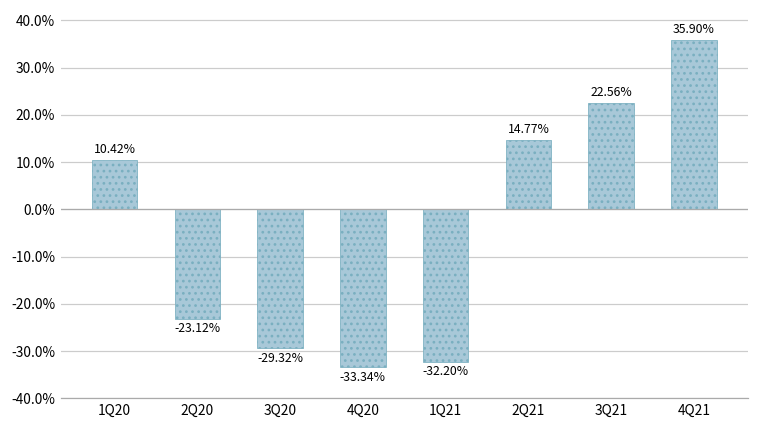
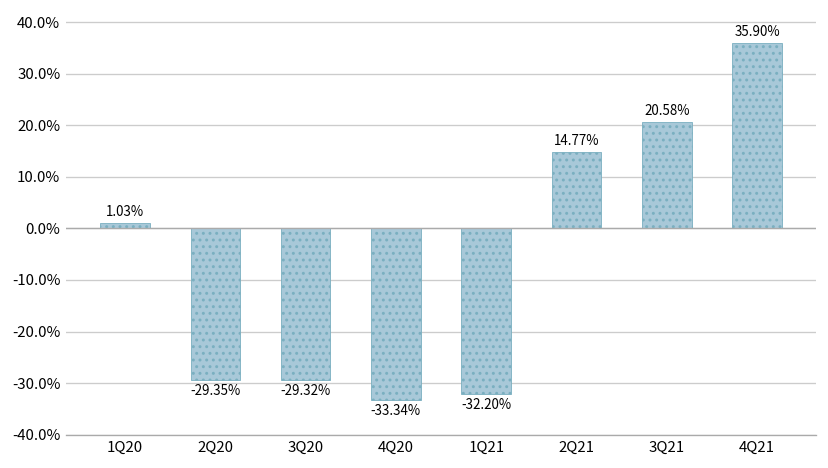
1Q20: 10.42% -> 1.03%
2Q20: -23.12% -> -29.35%
3Q21: 22.56% -> 20.58%
